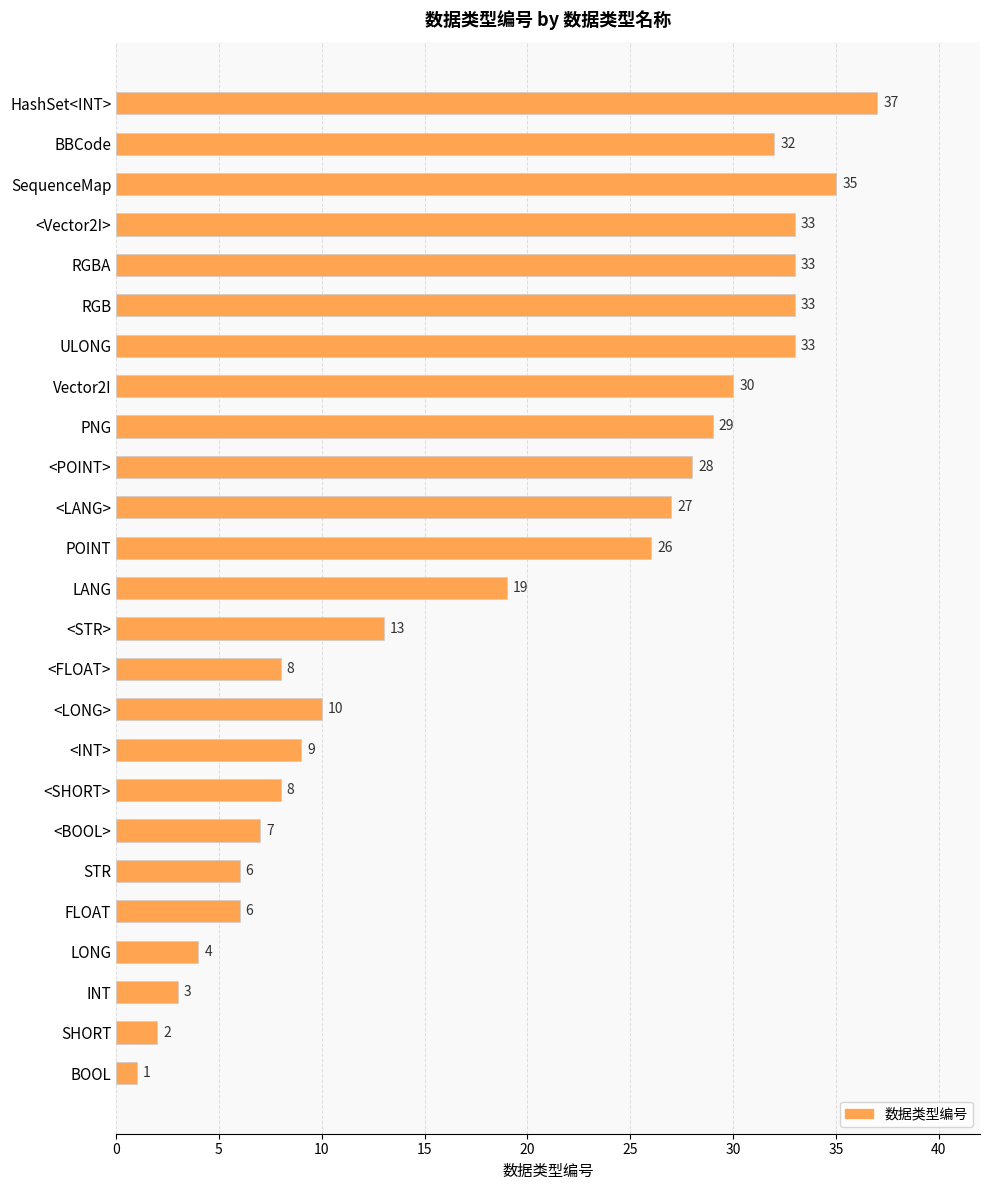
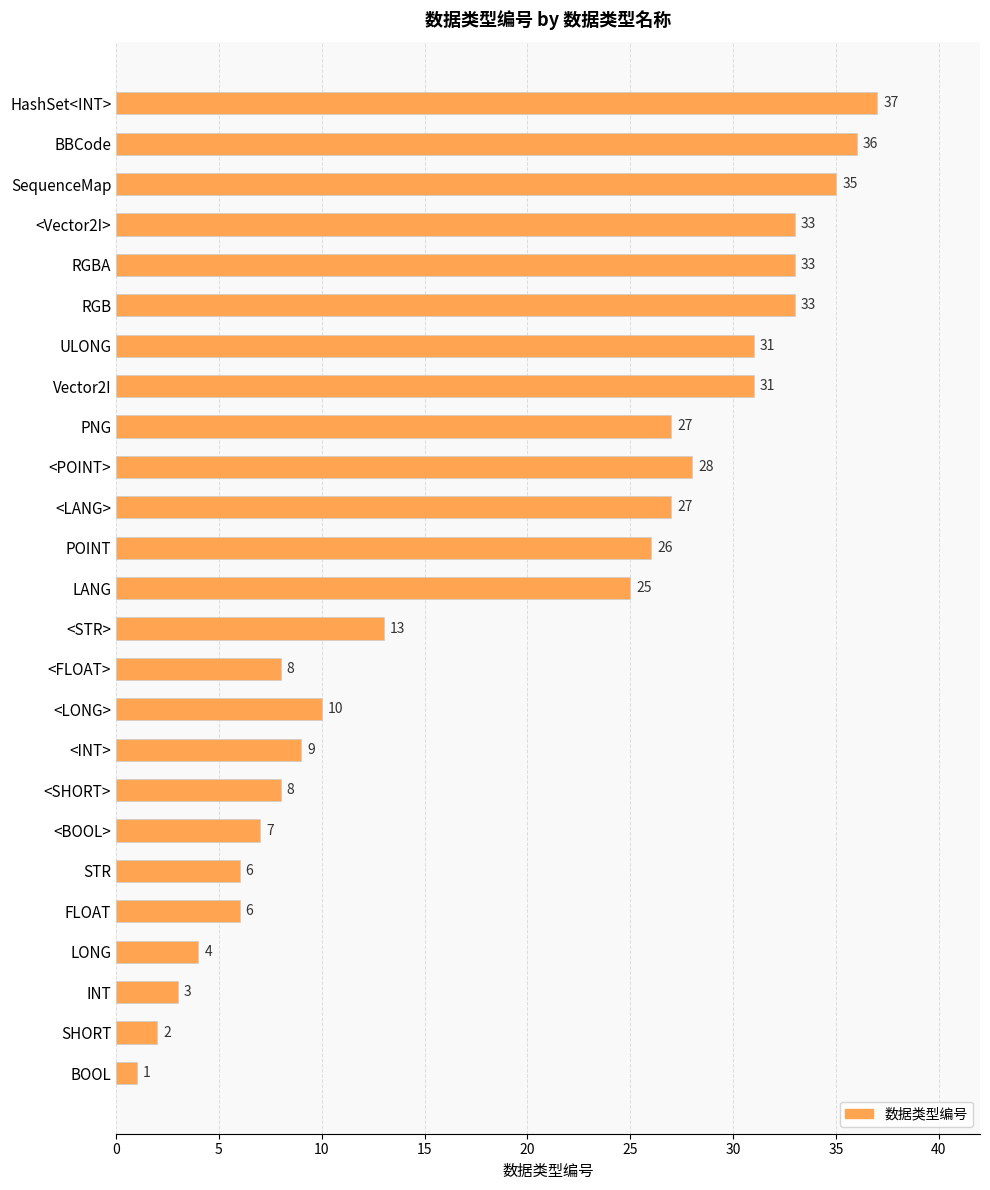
BBCode: 32 -> 36
ULONG: 33 -> 31
Vector2I: 30 -> 31
PNG: 29 -> 27
LANG: 19 -> 25
